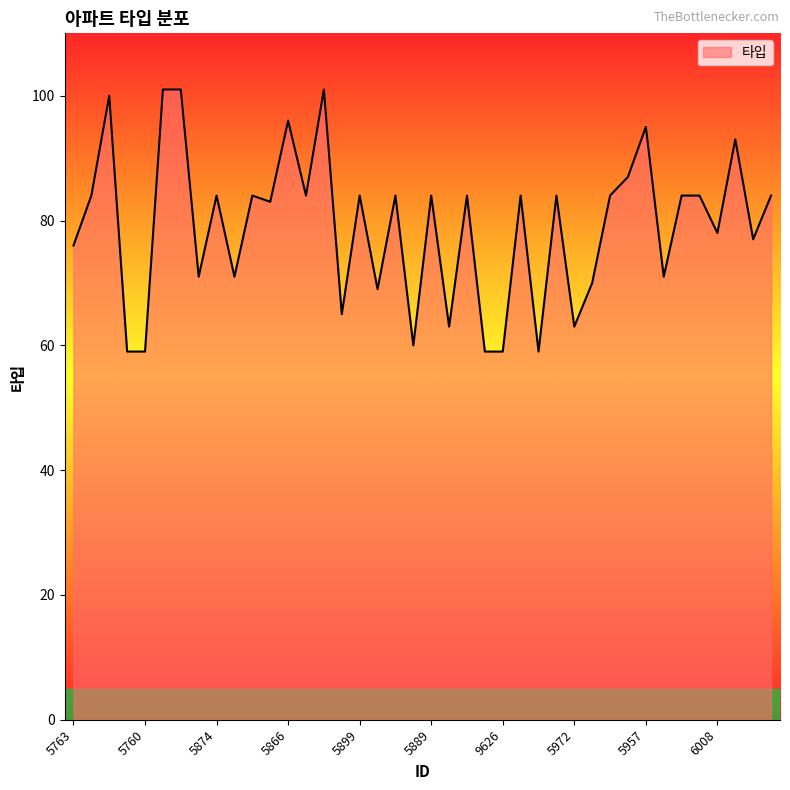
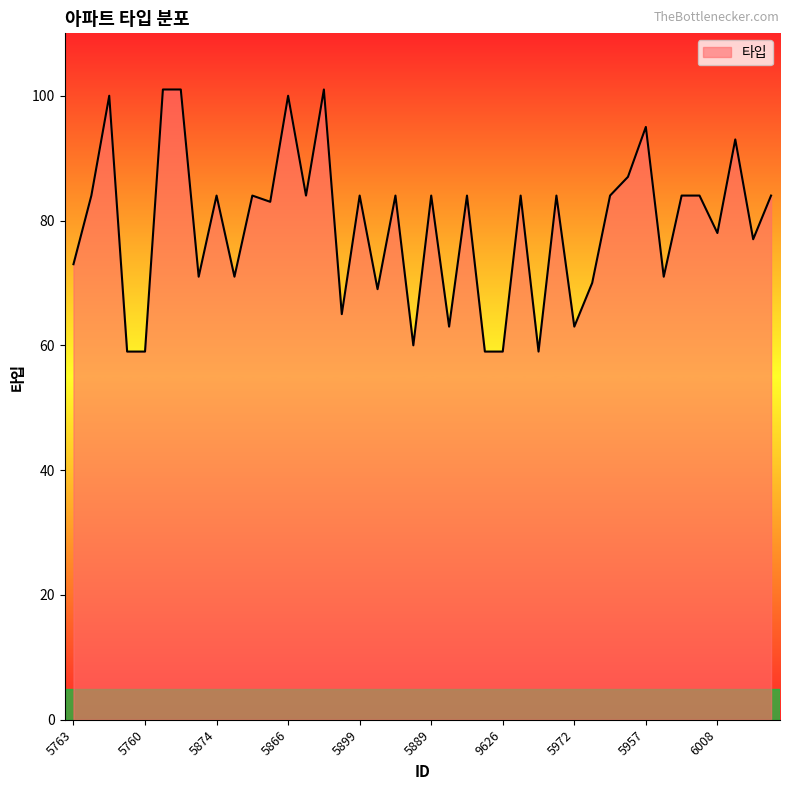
5763: 76 -> 73
5866: 96 -> 100
